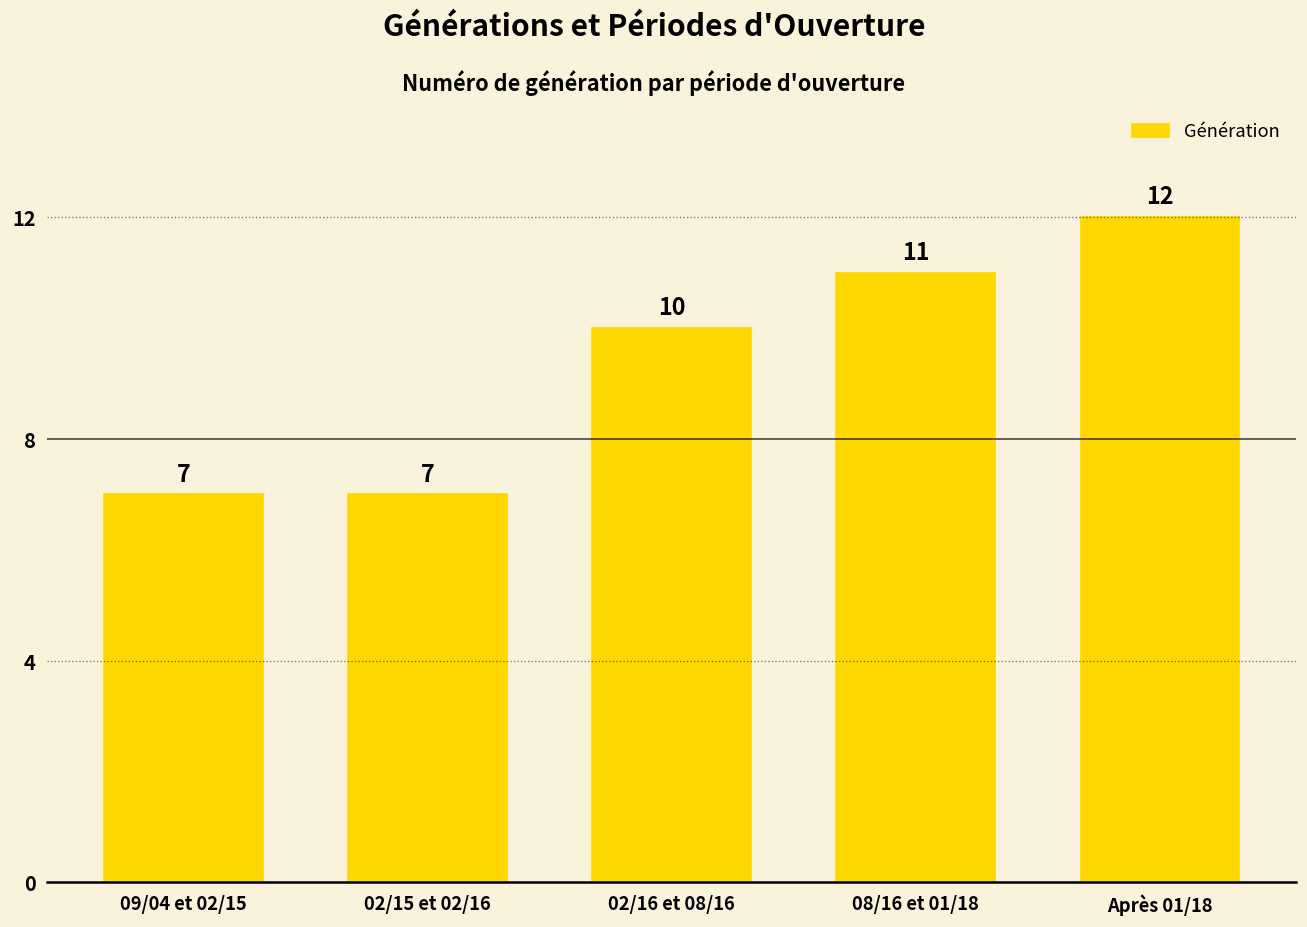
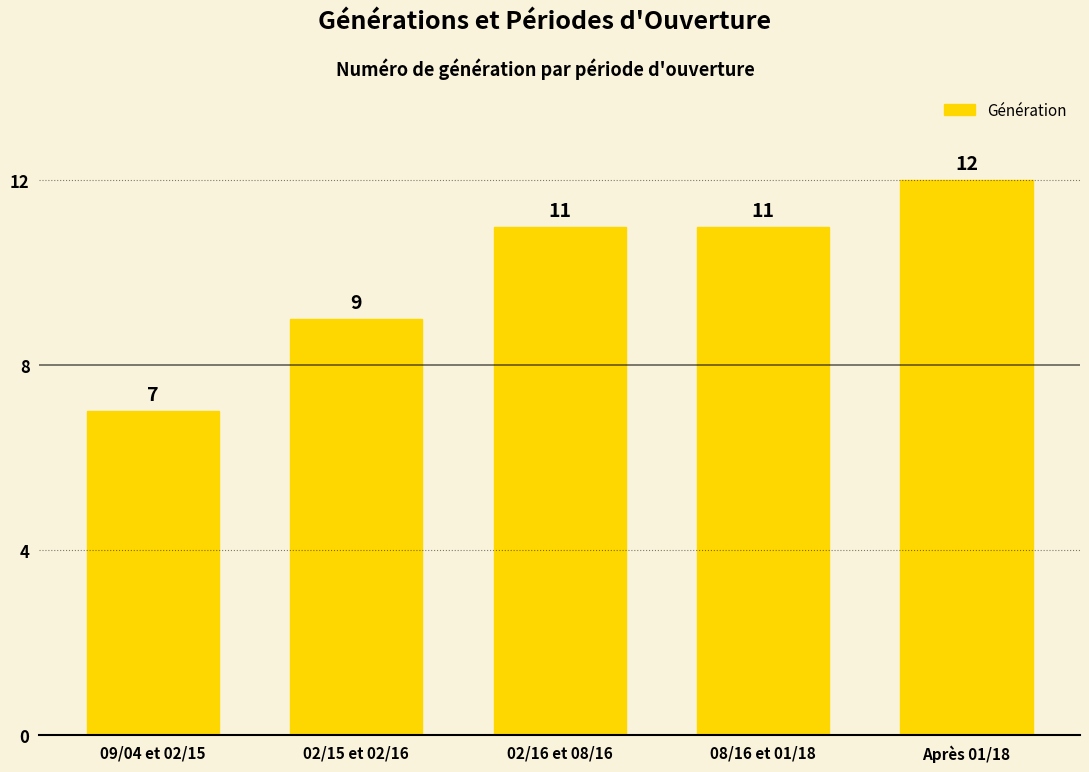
02/15 et 02/16: 7 -> 9
02/16 et 08/16: 10 -> 11
